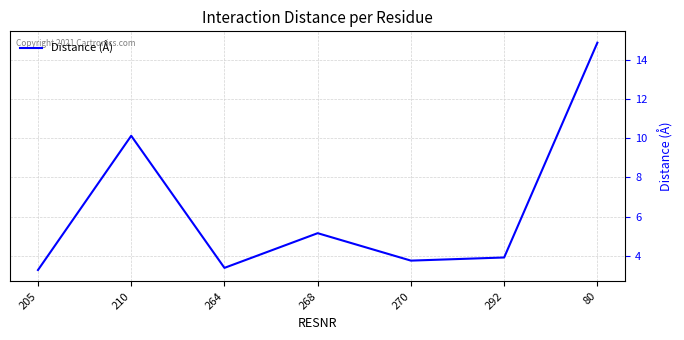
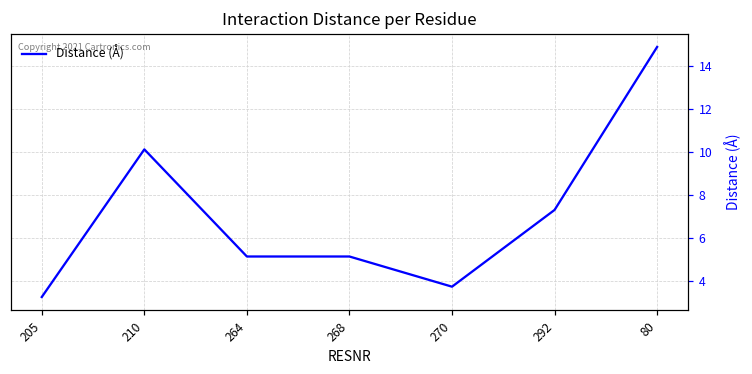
264: 3.4 -> 5.2
292: 3.9 -> 7.3
